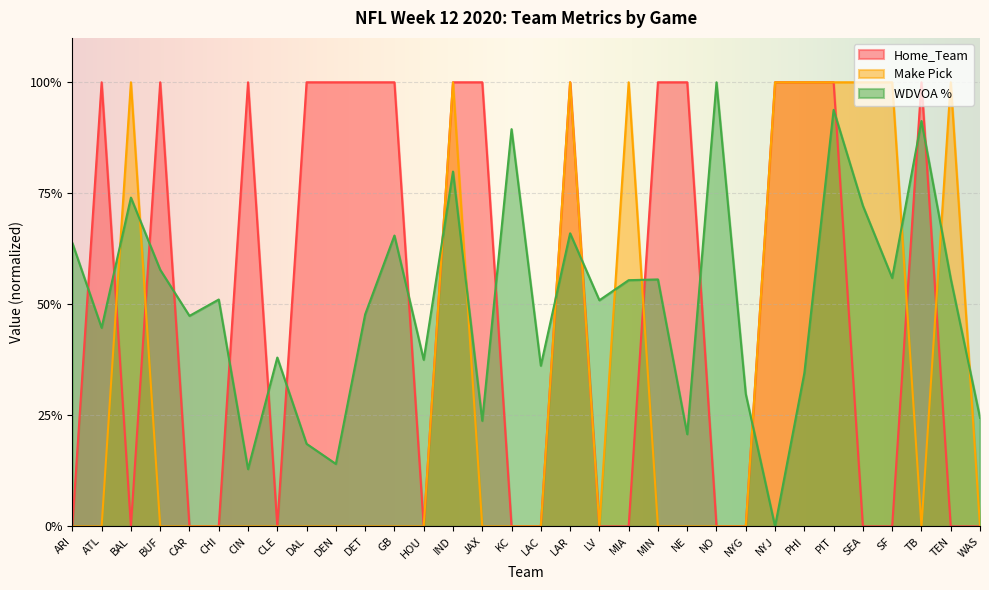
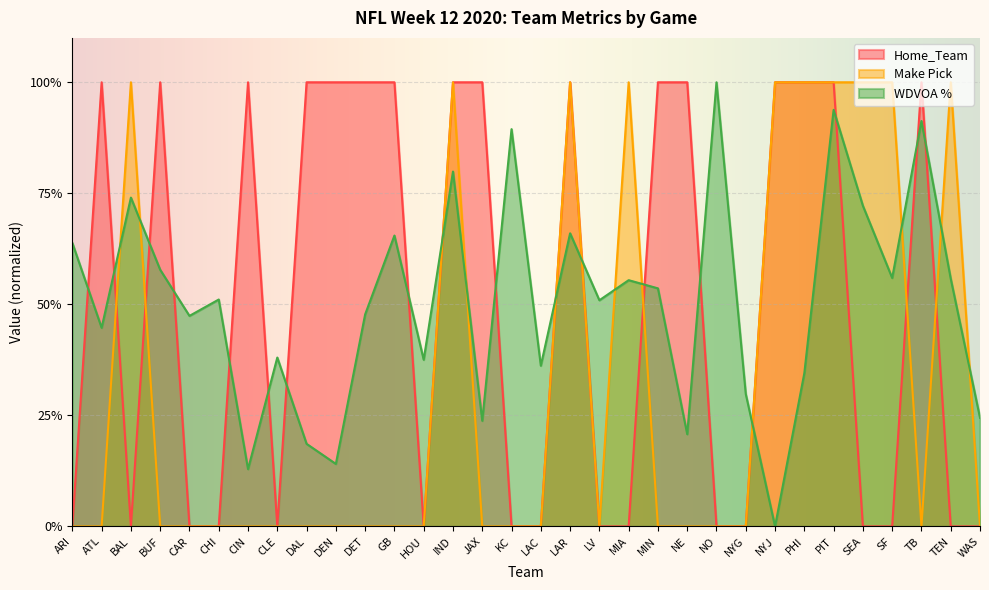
WDVOA %, MIN: 56% -> 54%
